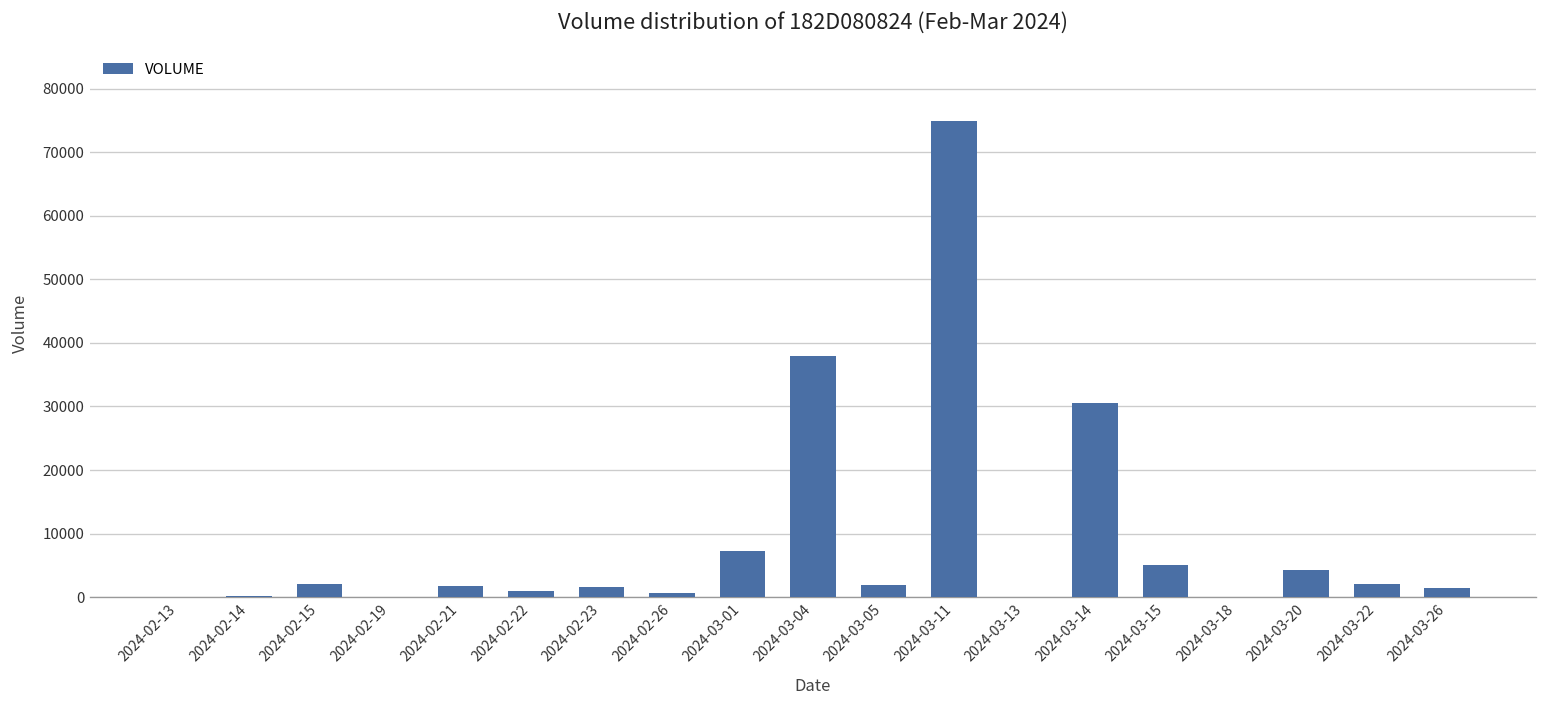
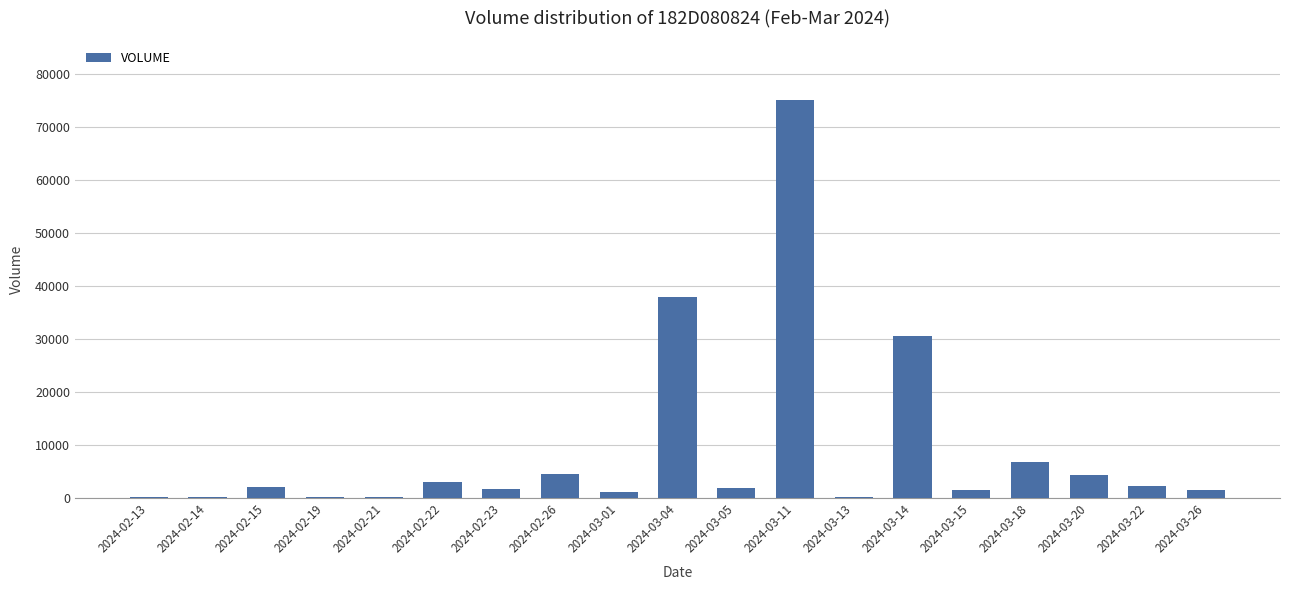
2024-02-21: 2000 -> 0
2024-02-22: 1000 -> 3000
2024-02-26: 1000 -> 4000
2024-03-01: 7000 -> 1000
2024-03-15: 5000 -> 1000
2024-03-18: 0 -> 7000
